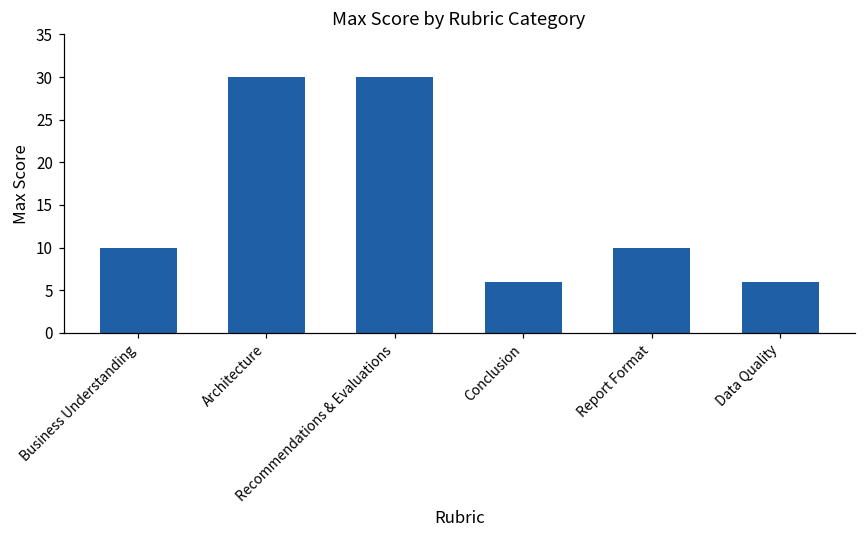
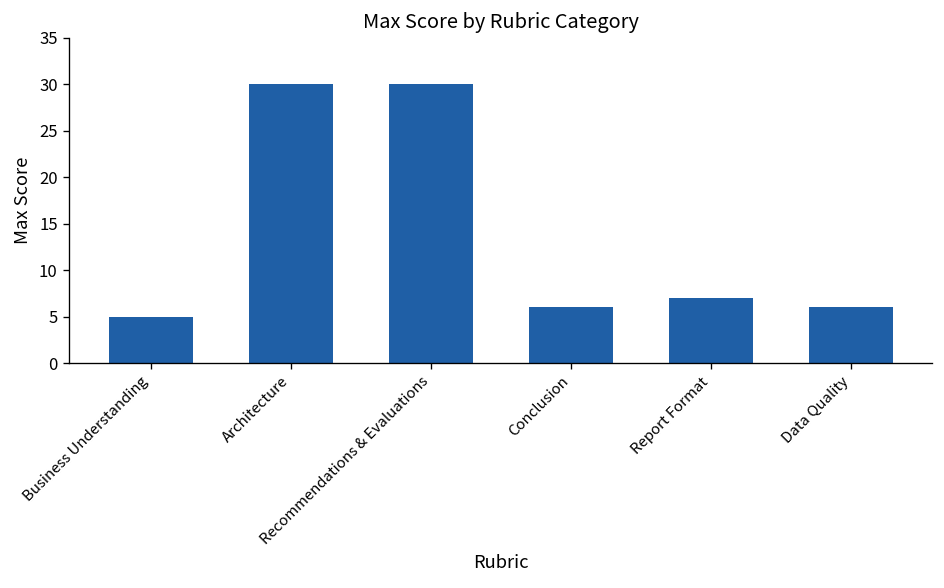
Business Understanding: 10 -> 5
Report Format: 10 -> 7
